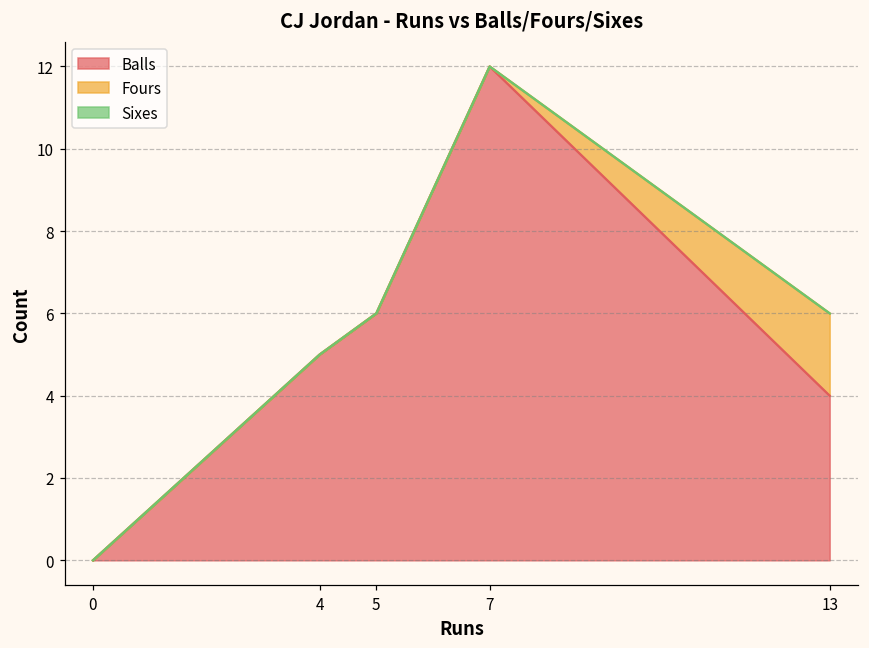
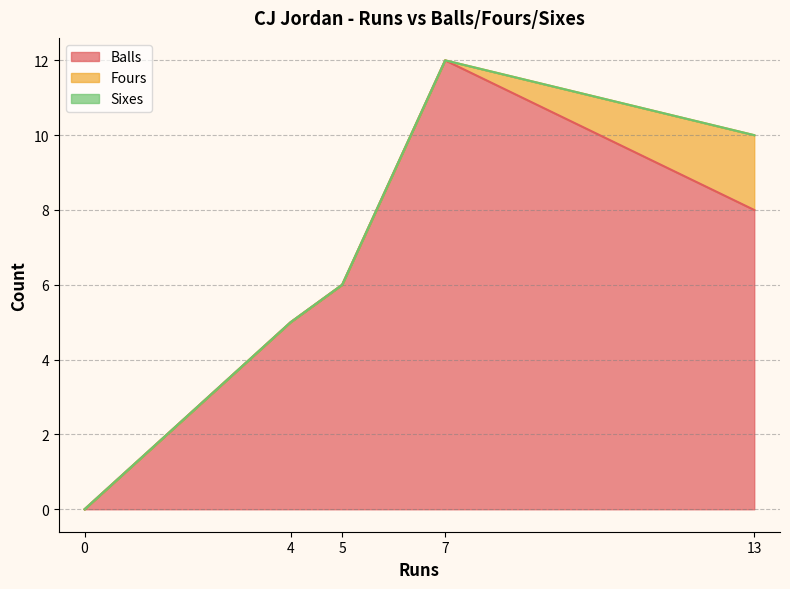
Balls, 13: 4 -> 8
